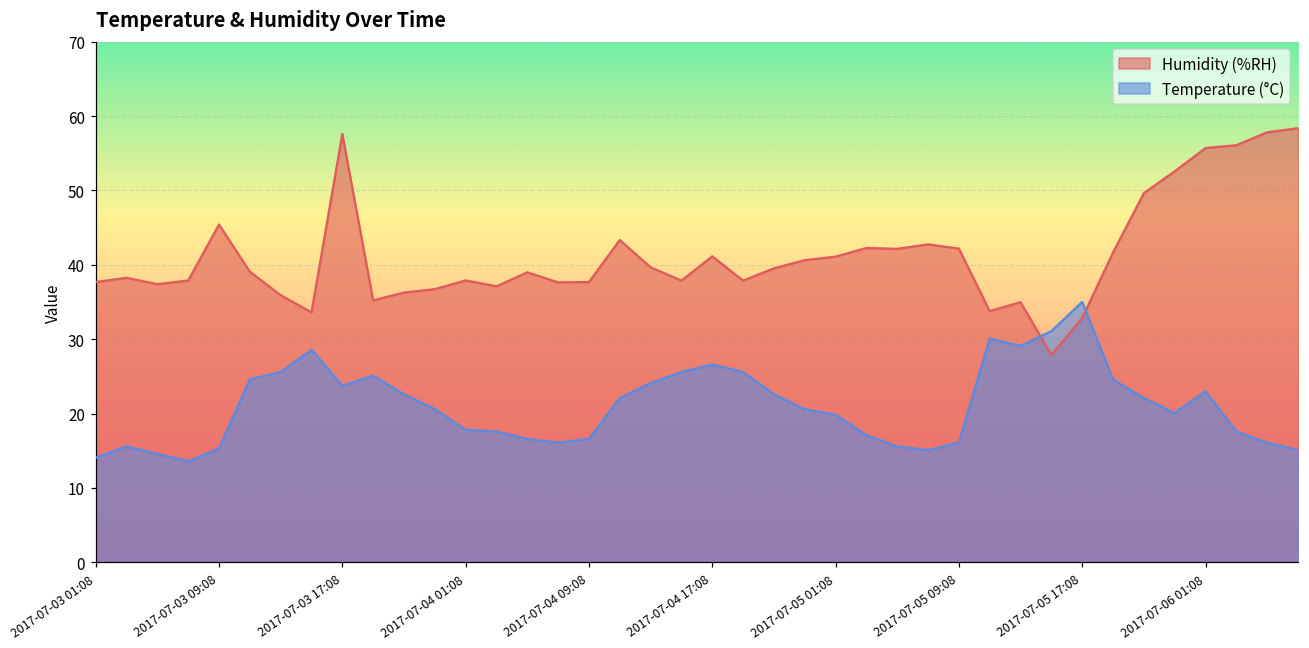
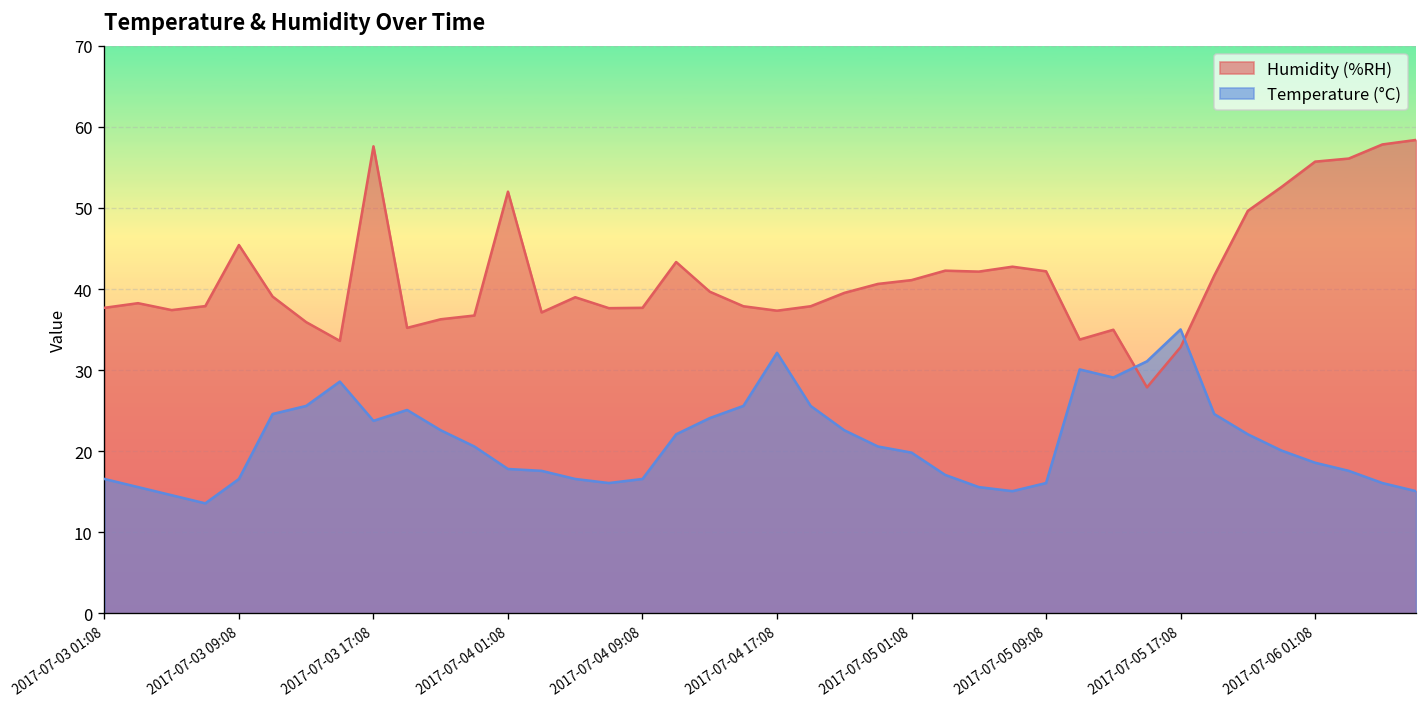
Temperature (°C), 2017-07-03 01:08: 14 -> 17
Temperature (°C), 2017-07-03 09:08: 15 -> 17
Humidity (%RH), 2017-07-04 01:08: 38 -> 52
Humidity (%RH), 2017-07-04 17:08: 41 -> 37
Temperature (°C), 2017-07-04 17:08: 27 -> 32
Temperature (°C), 2017-07-06 01:08: 23 -> 19
